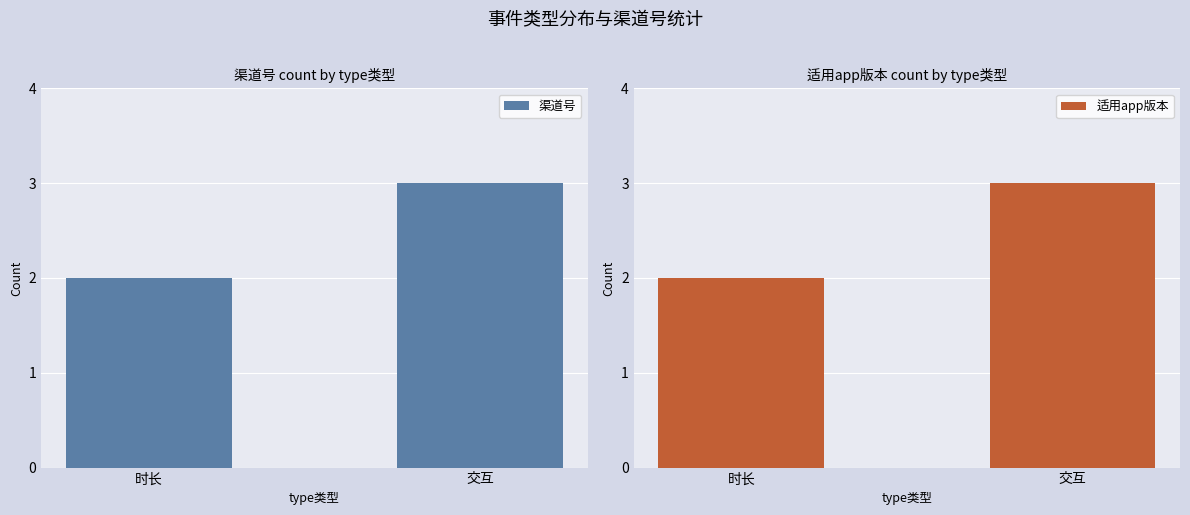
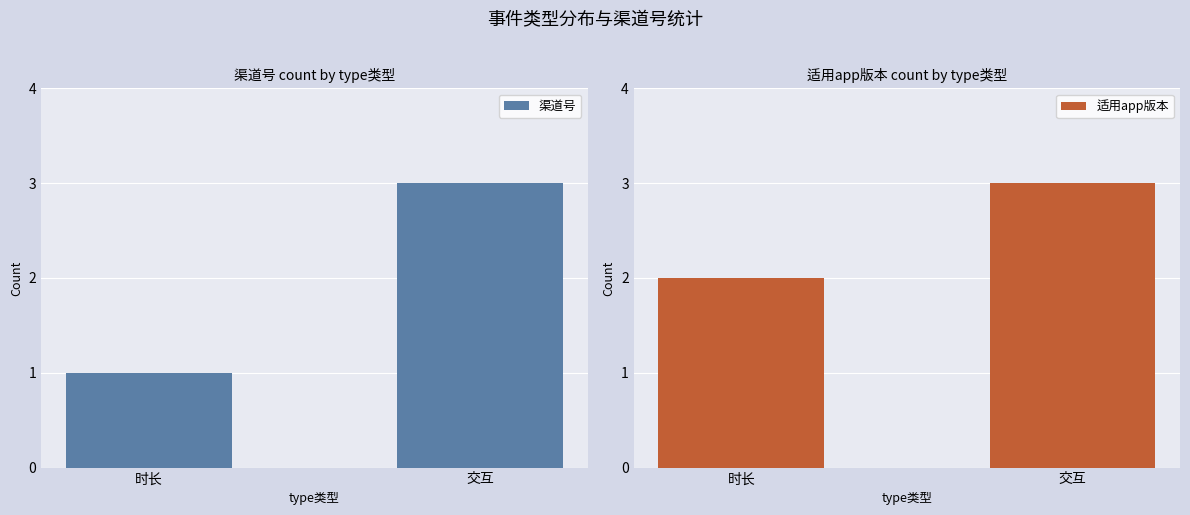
渠道号 count by type类型, 时长: 2 -> 1
